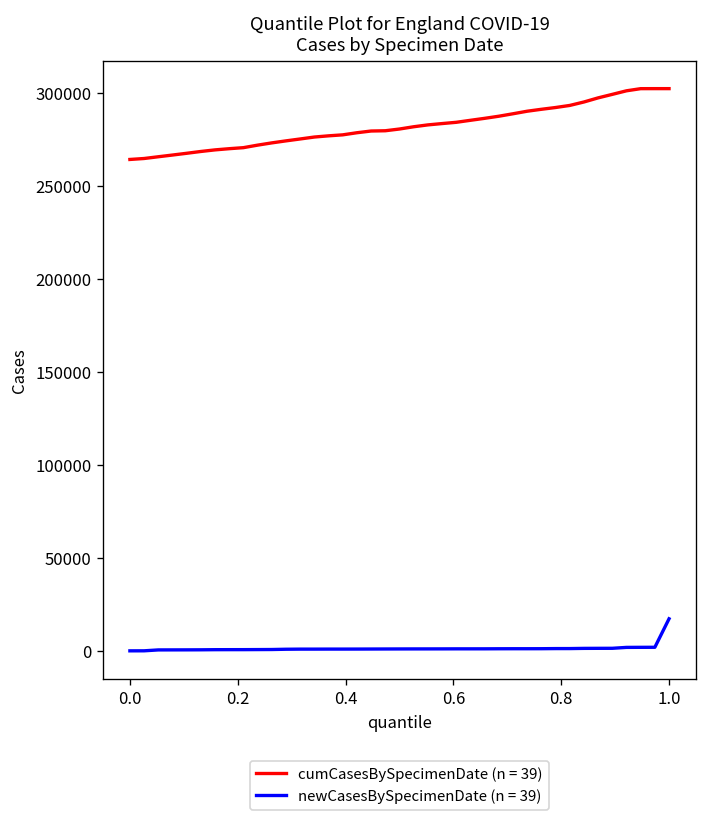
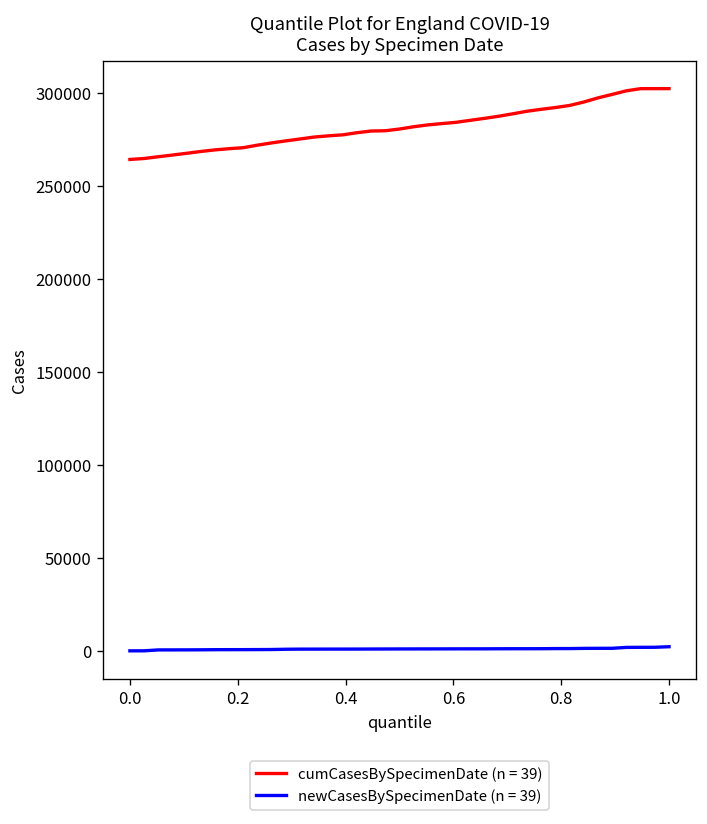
newCasesBySpecimenDate (n = 39), 1.0: 17000 -> 2000
